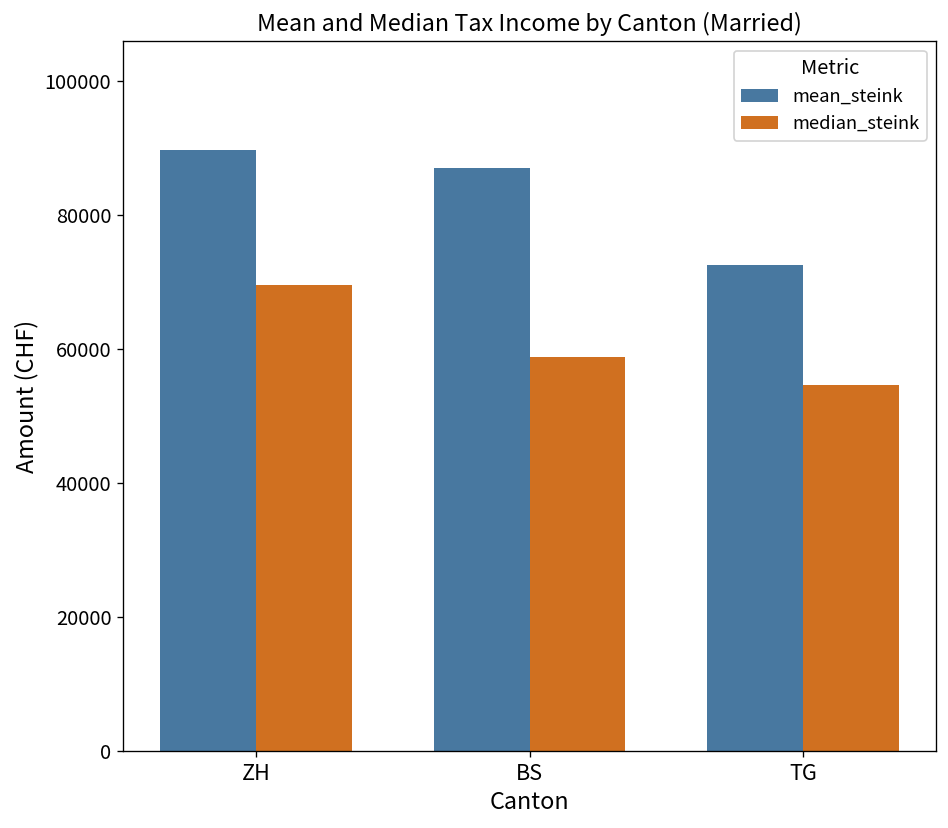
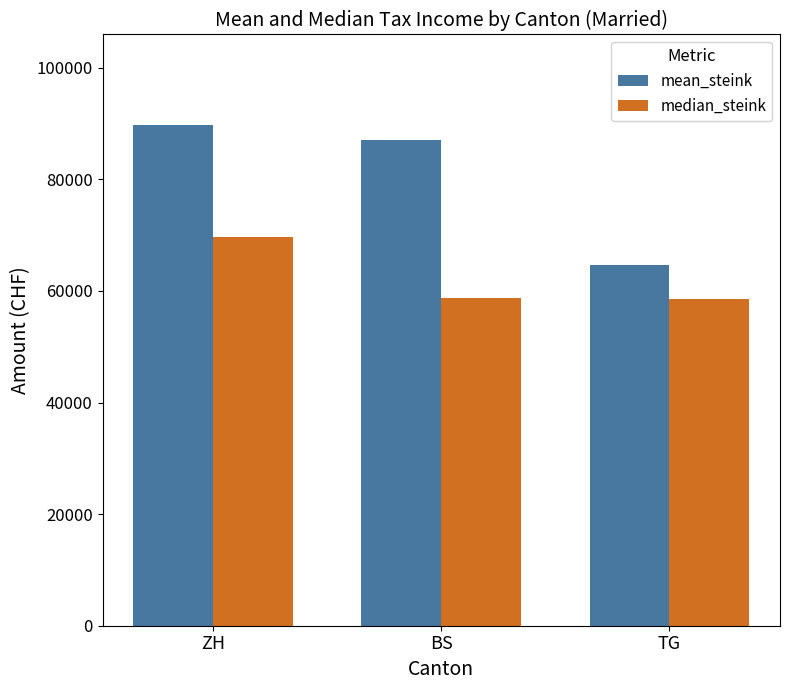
mean_steink, TG: 73000 -> 65000
median_steink, TG: 55000 -> 59000
